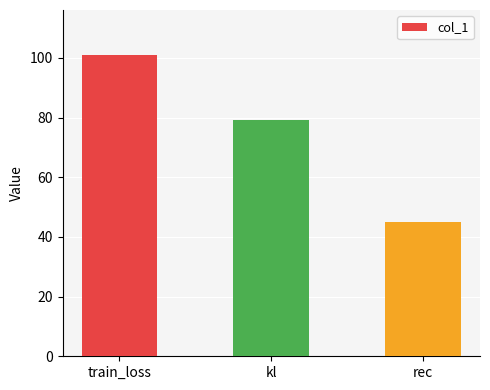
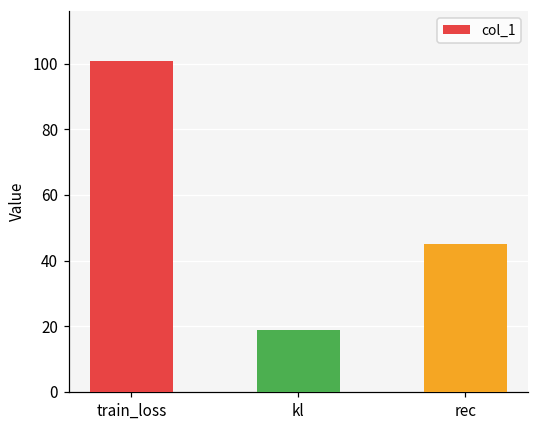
kl: 79 -> 19
